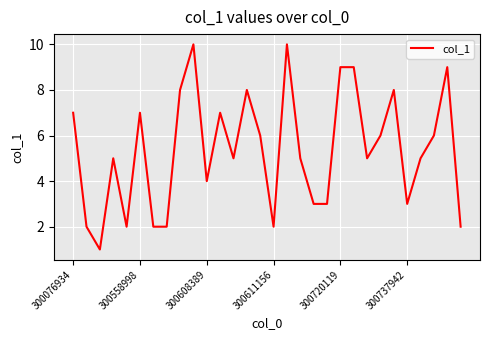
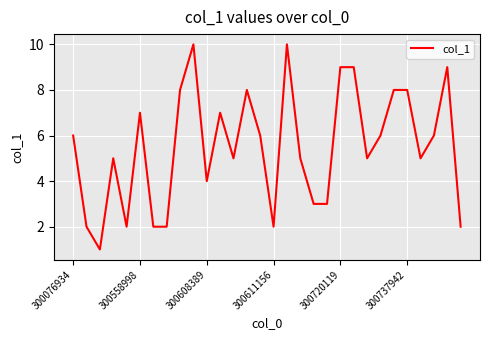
300076934: 7 -> 6
300737942: 3 -> 8
